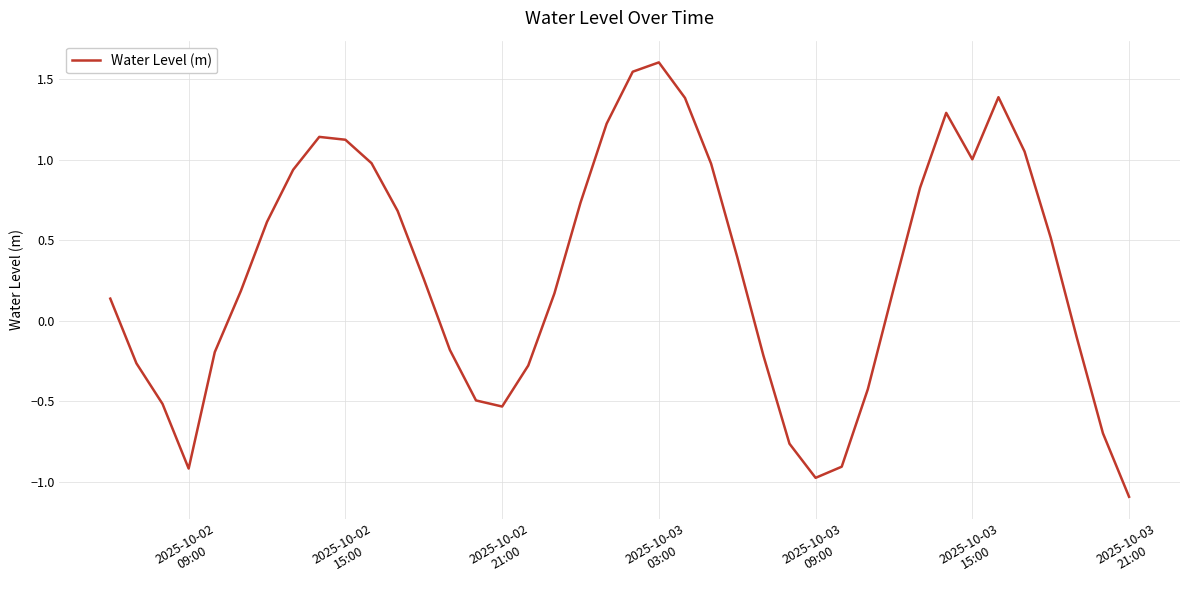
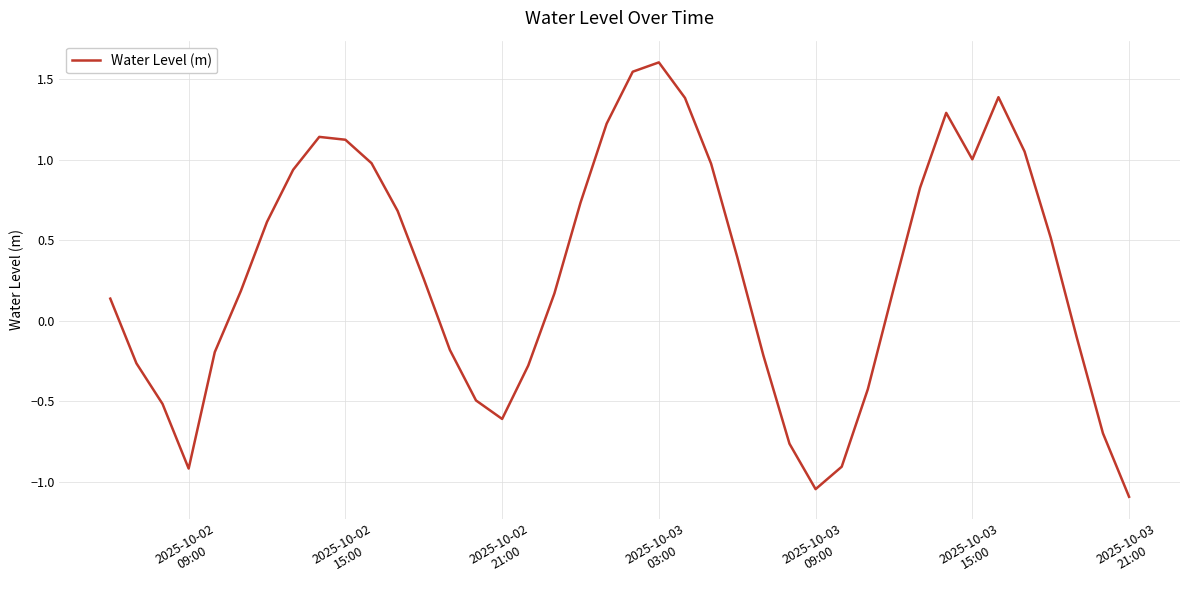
2025-10-02 21:00: -0.53 -> -0.61
2025-10-03 09:00: -0.97 -> -1.04
